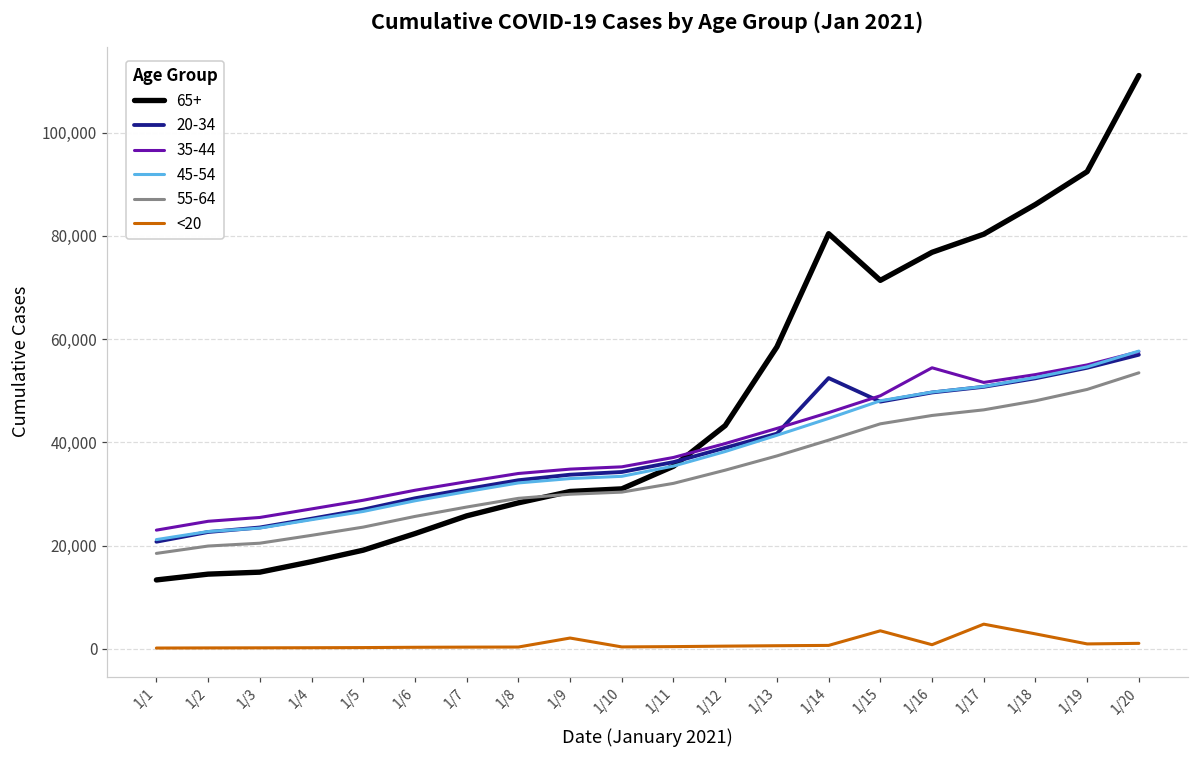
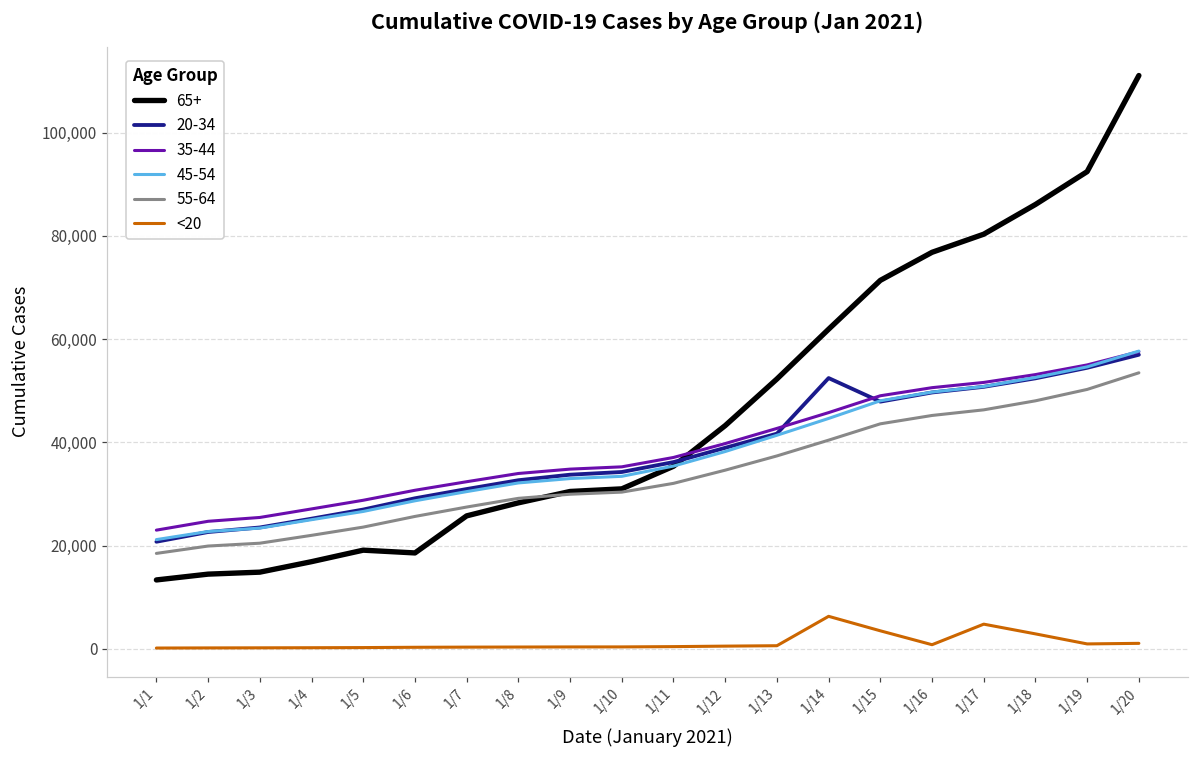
65+, 1/6: 22,000 -> 19,000
<20, 1/9: 2,000 -> 0
65+, 1/13: 58,000 -> 52,000
65+, 1/14: 80,000 -> 62,000
<20, 1/14: 1,000 -> 6,000
35-44, 1/16: 54,000 -> 51,000
